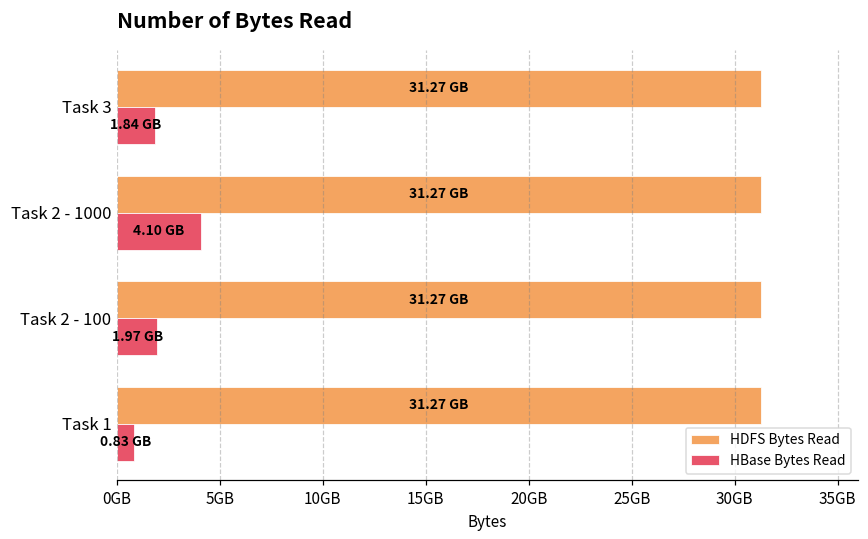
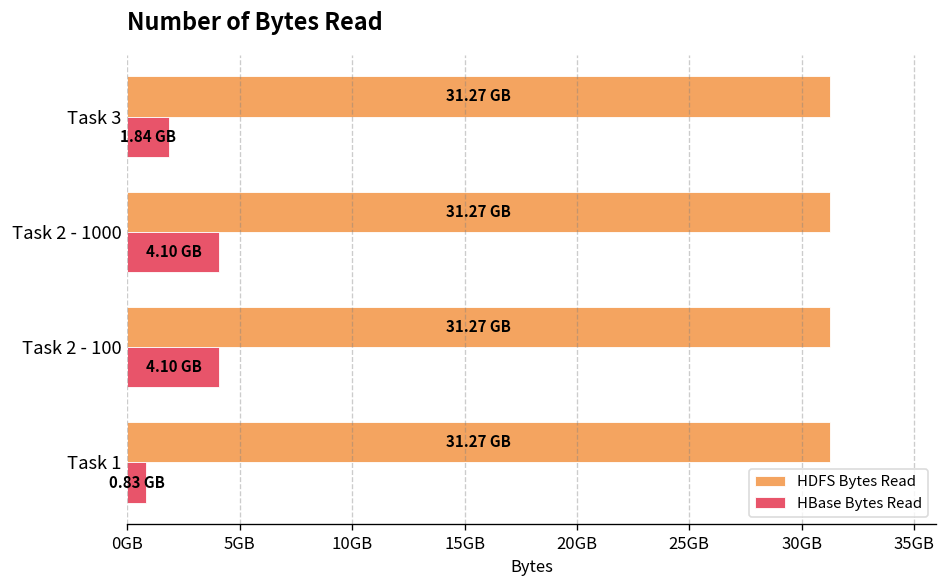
HBase Bytes Read, Task 2 - 100: 1.97 -> 4.10
